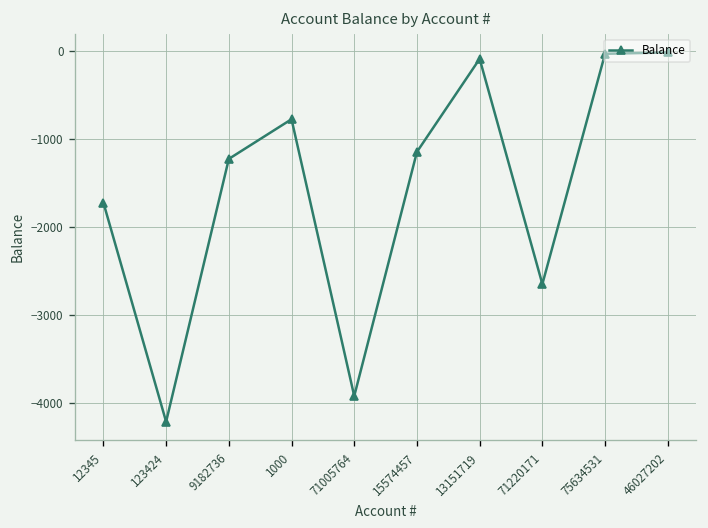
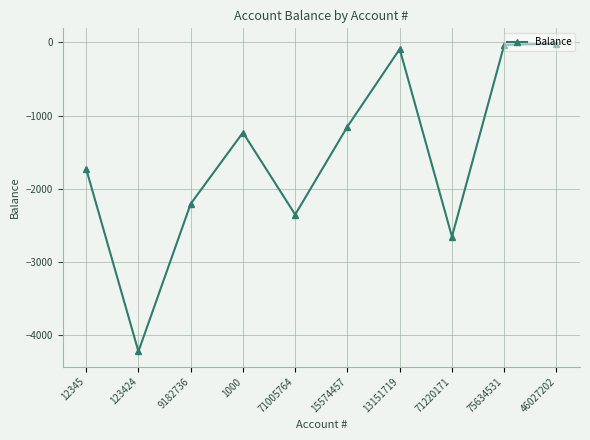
9182736: -1200 -> -2200
1000: -800 -> -1200
71005764: -3900 -> -2400
